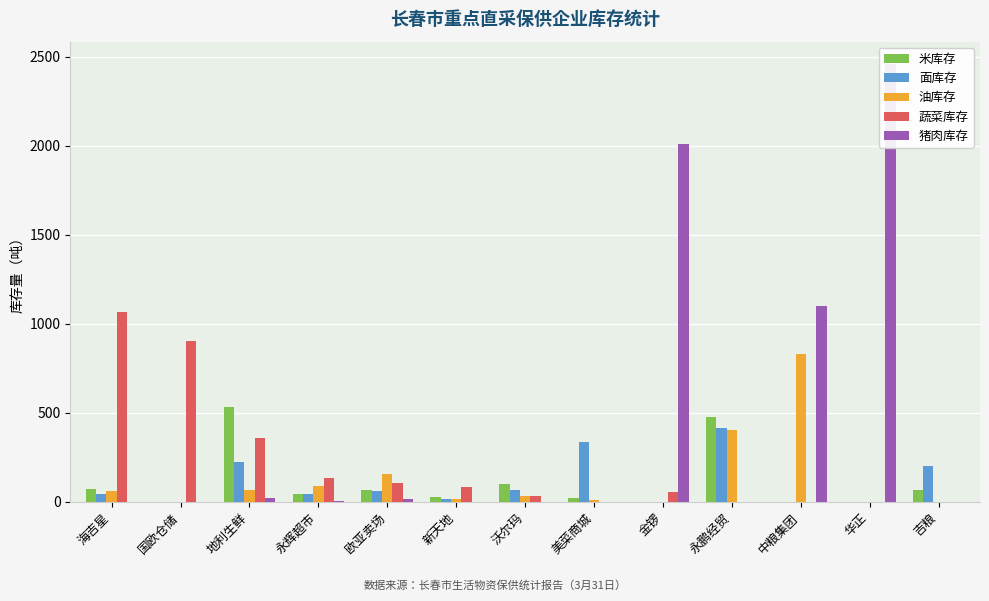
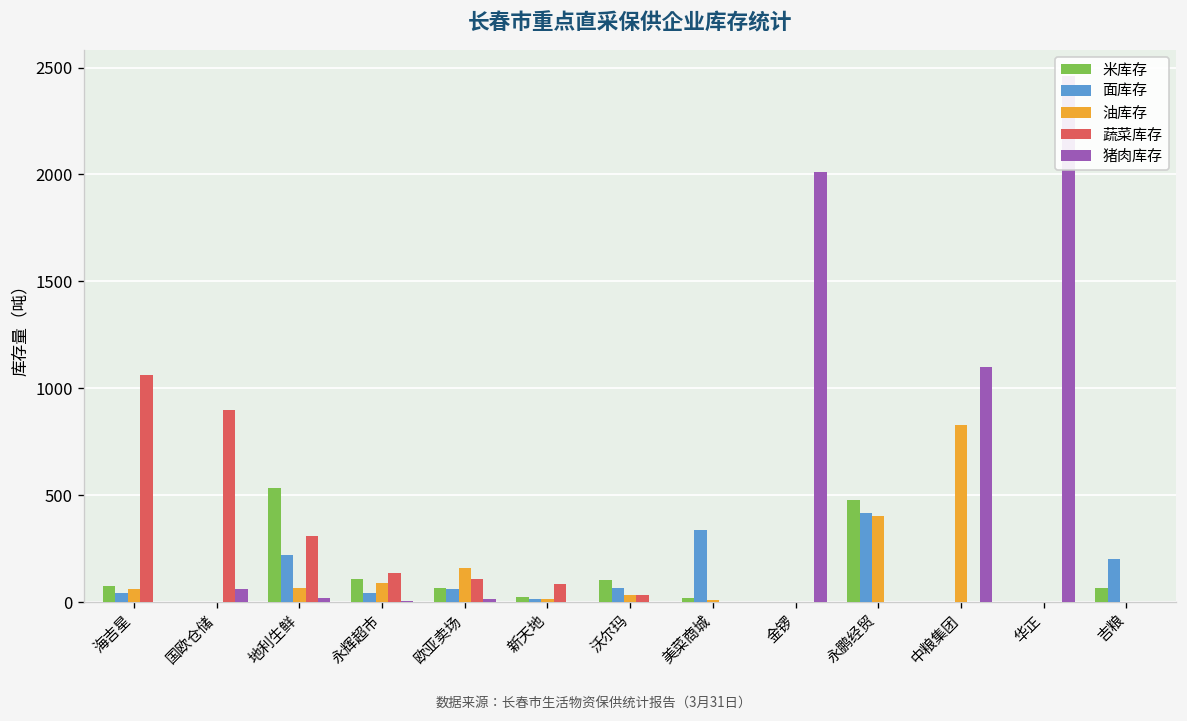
猪肉库存, 国欧仓储: 0 -> 60
蔬菜库存, 地利生鲜: 360 -> 310
米库存, 永辉超市: 40 -> 110
蔬菜库存, 金锣: 50 -> 0
